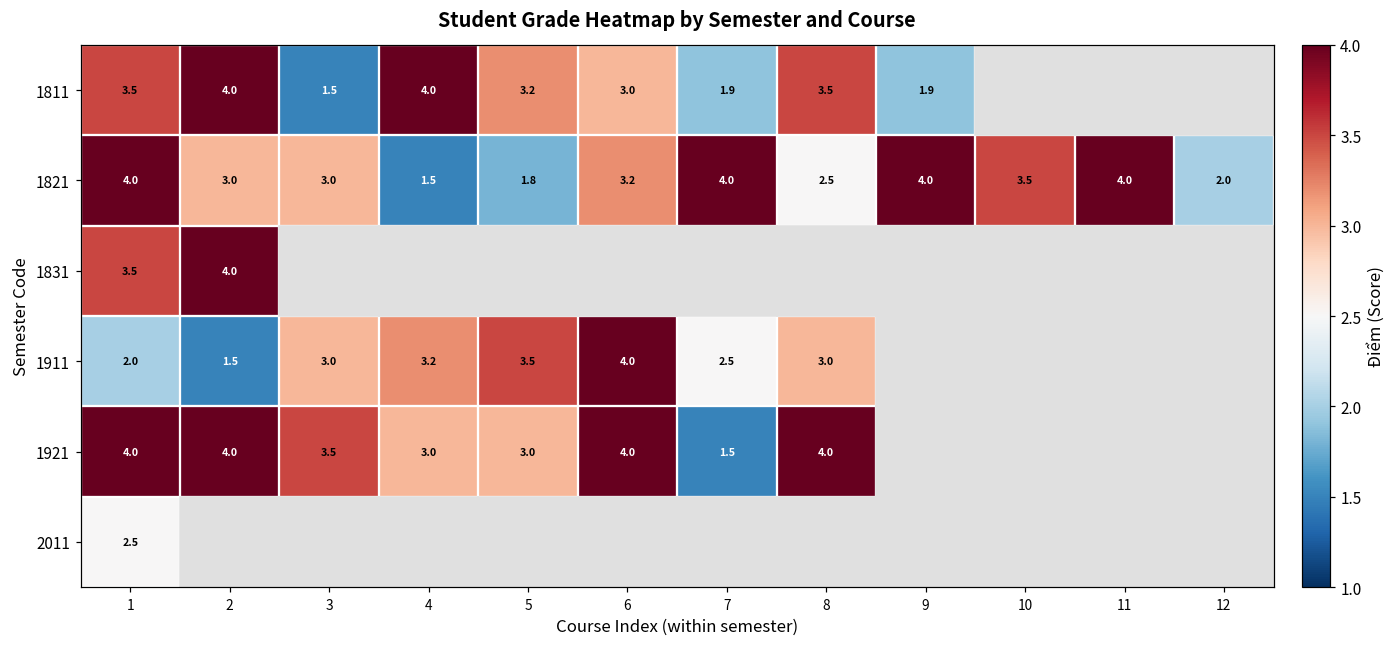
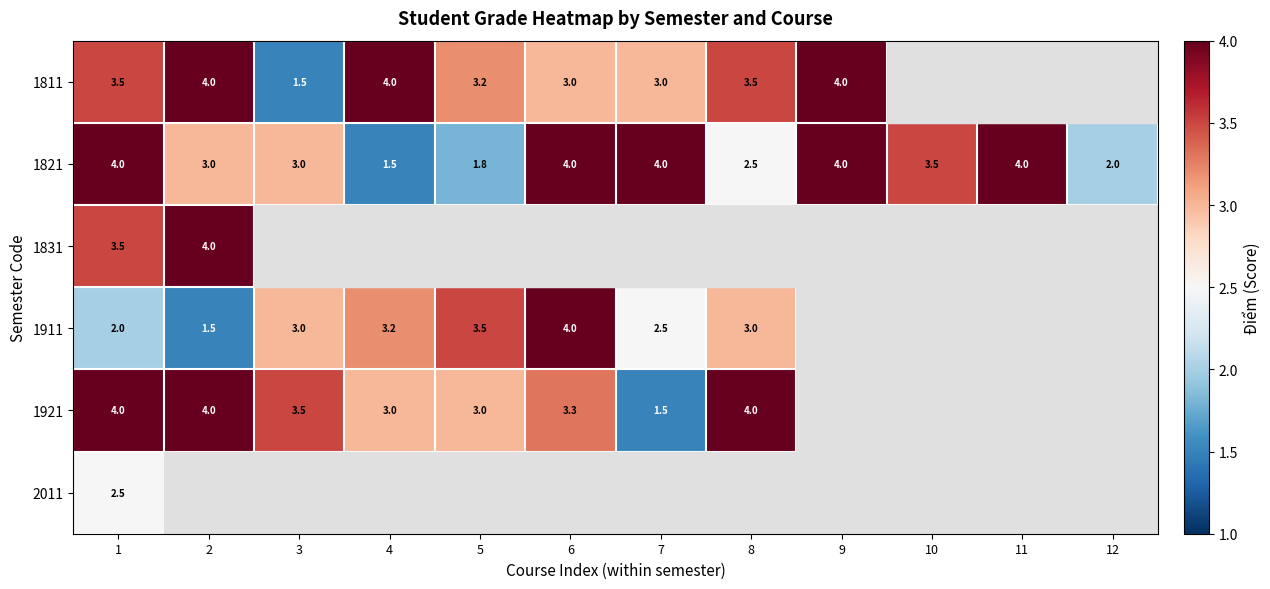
1811, 7: 1.9 -> 3.0
1811, 9: 1.9 -> 4.0
1821, 6: 3.2 -> 4.0
1921, 6: 4.0 -> 3.3
